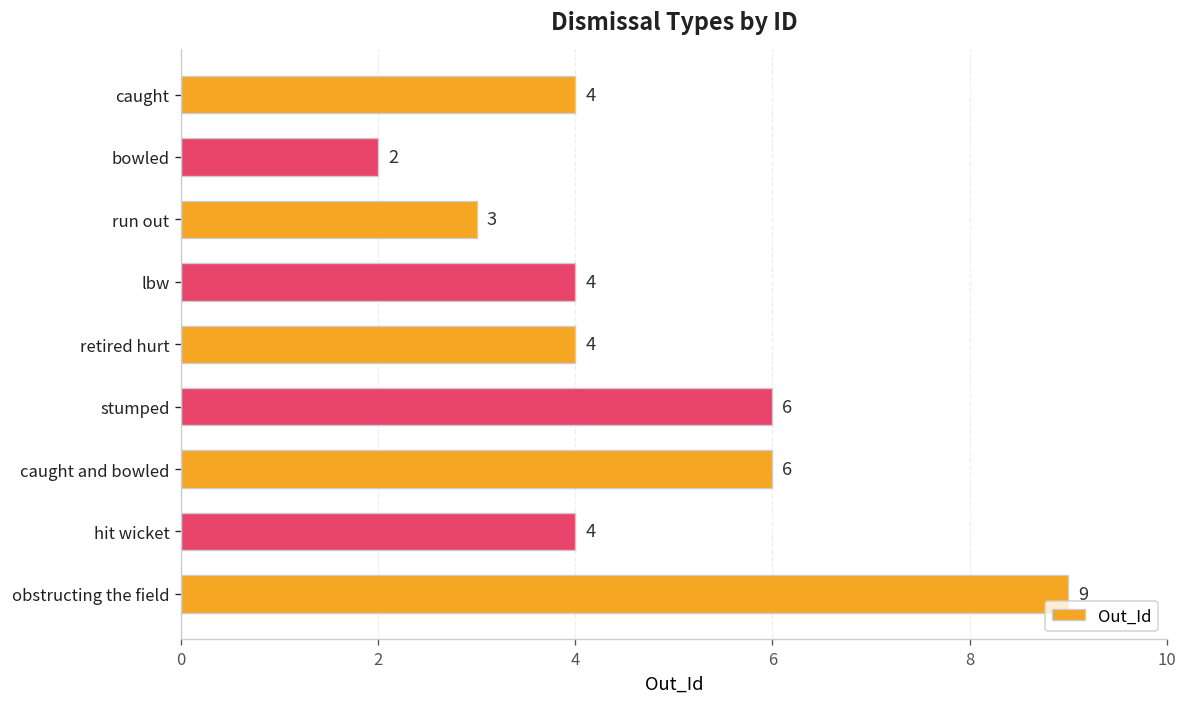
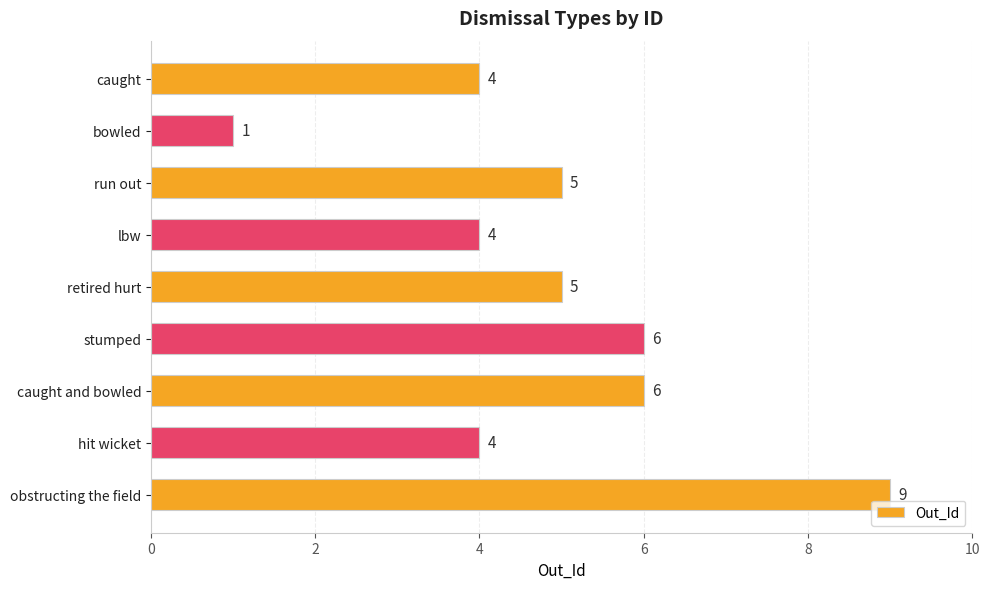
bowled: 2 -> 1
run out: 3 -> 5
retired hurt: 4 -> 5
